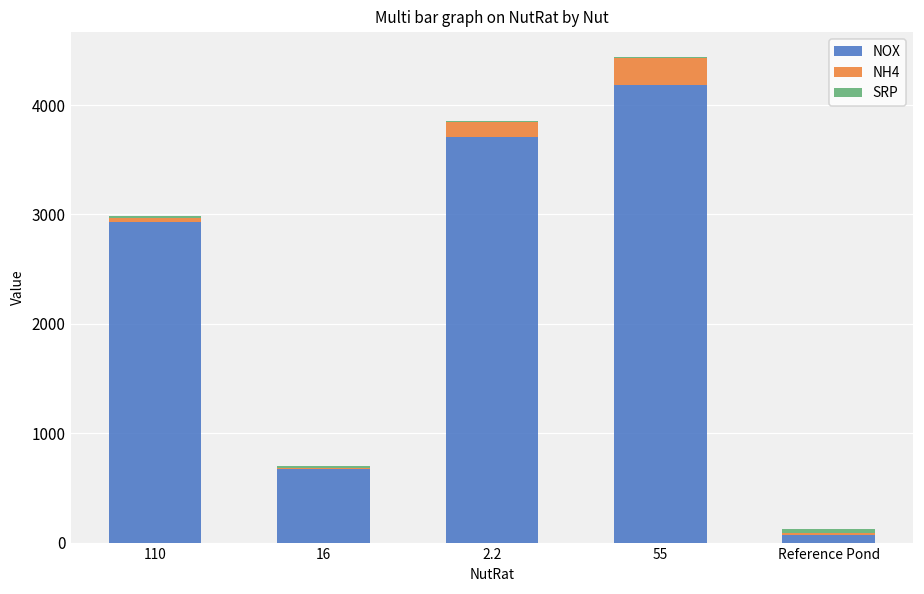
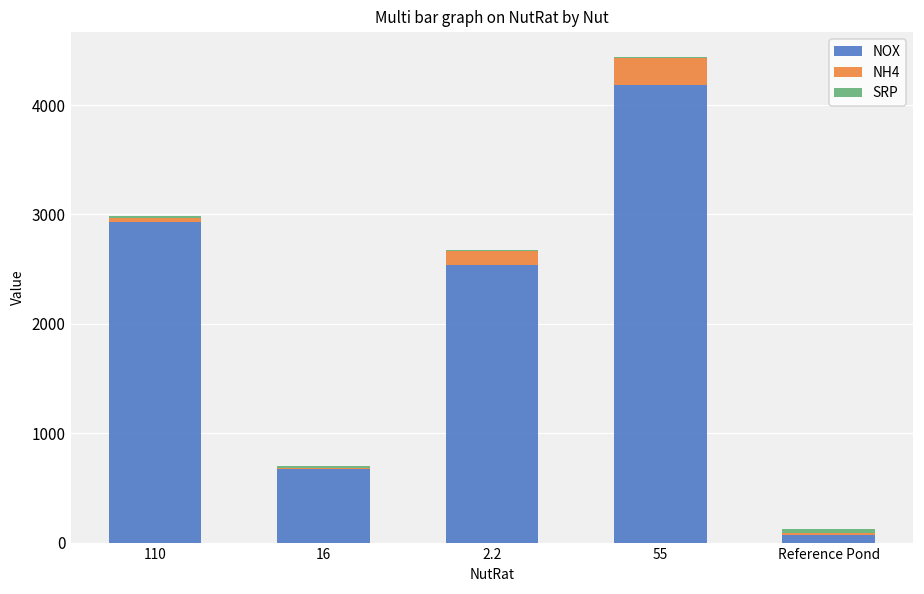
NOX, 2.2: 3700 -> 2500
